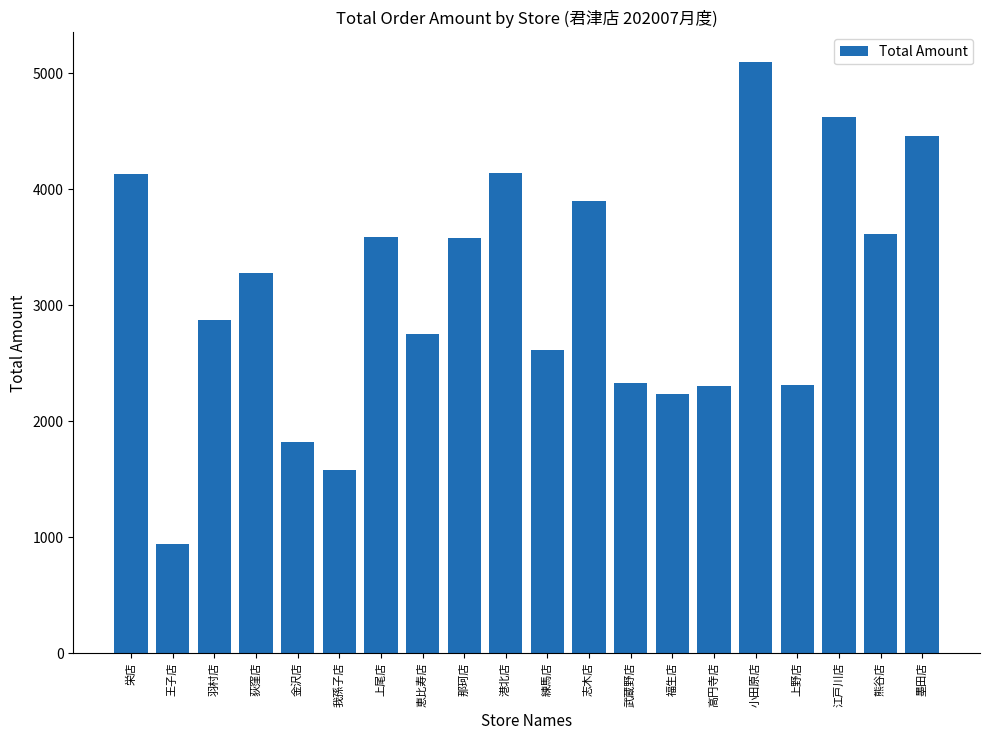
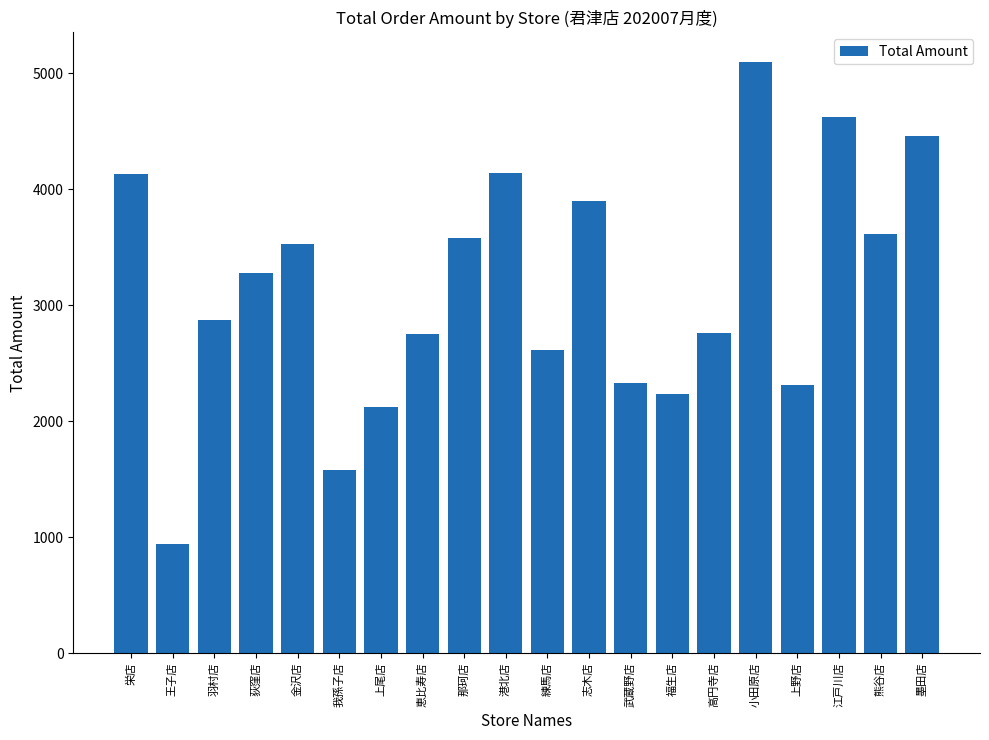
金沢店: 1830 -> 3530
上尾店: 3590 -> 2120
高円寺店: 2310 -> 2760
